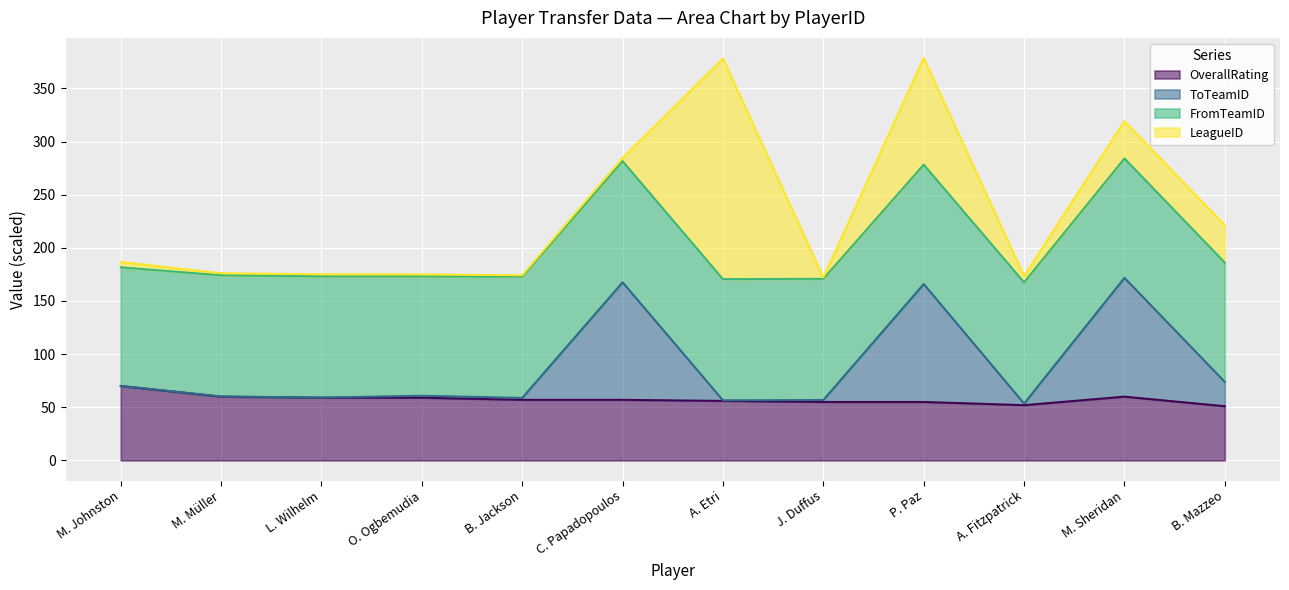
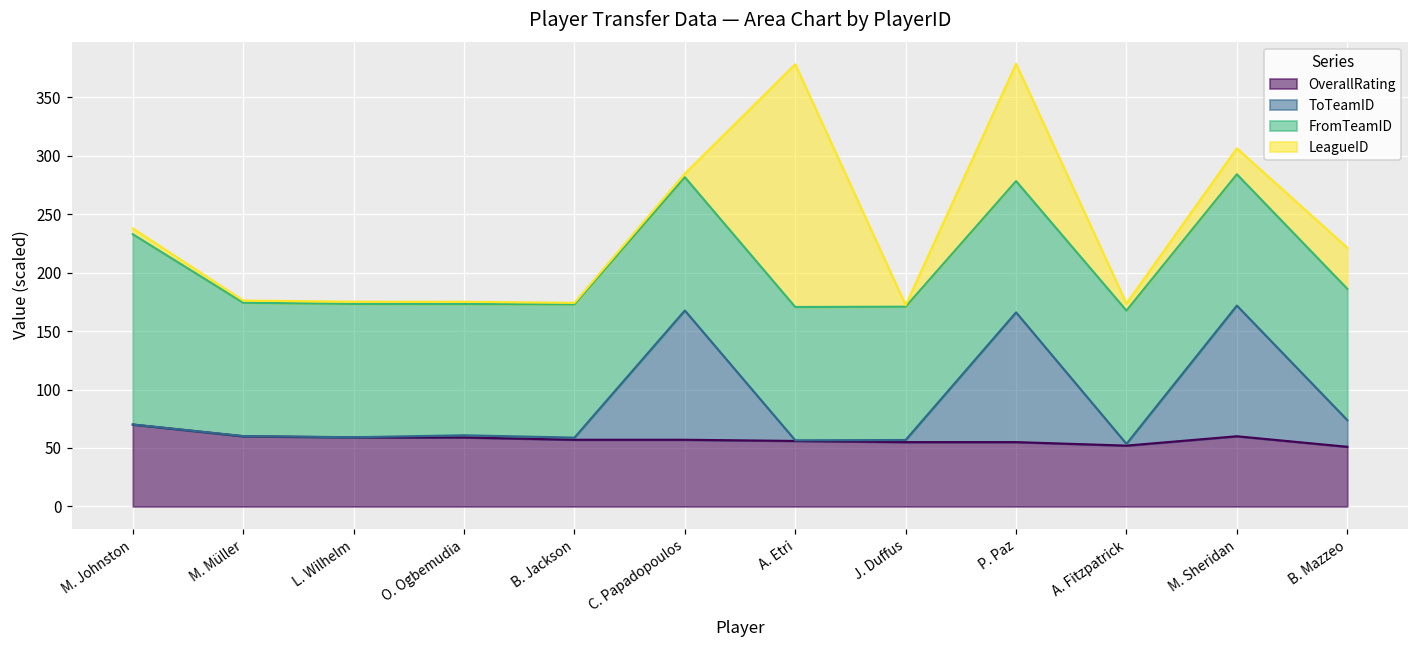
FromTeamID, M. Johnston: 112 -> 163
LeagueID, M. Sheridan: 35 -> 22
